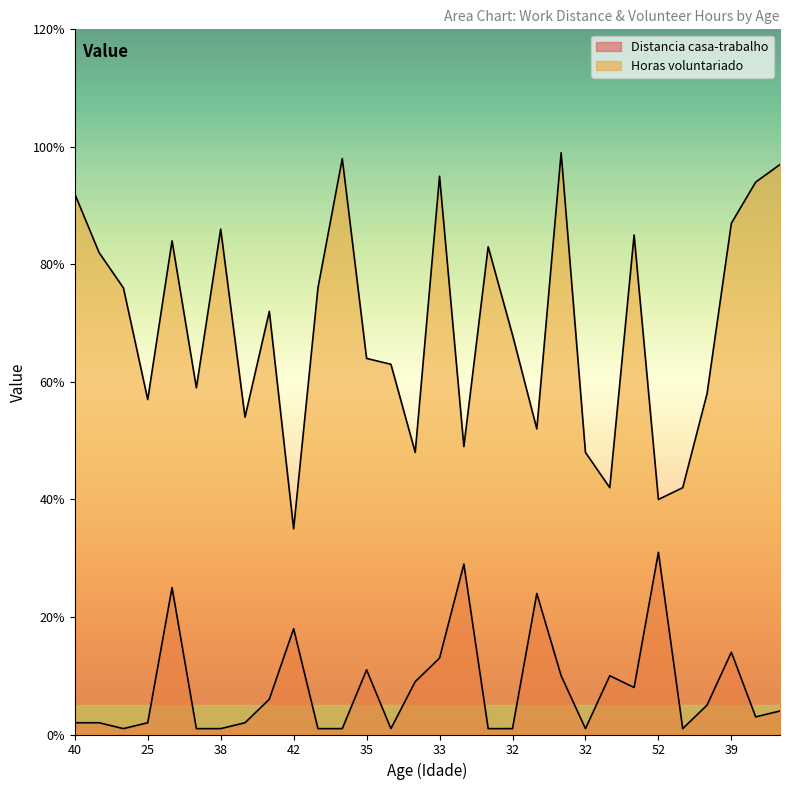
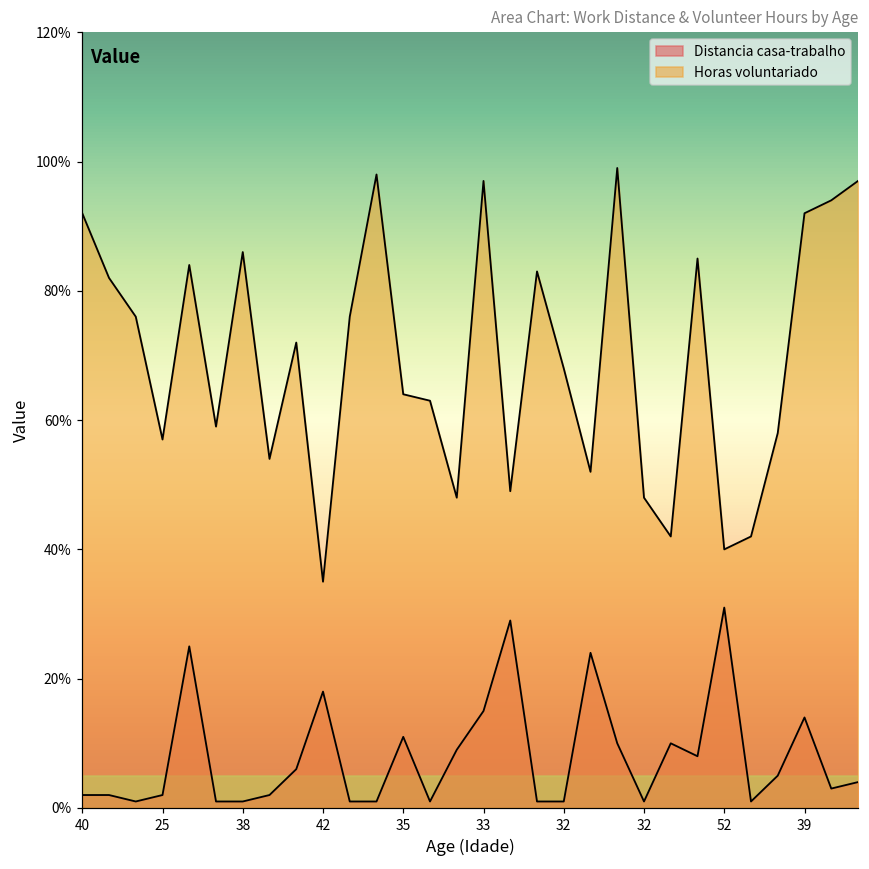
Distancia casa-trabalho, 33: 13% -> 15%
Horas voluntariado, 33: 95% -> 97%
Horas voluntariado, 39: 87% -> 92%
